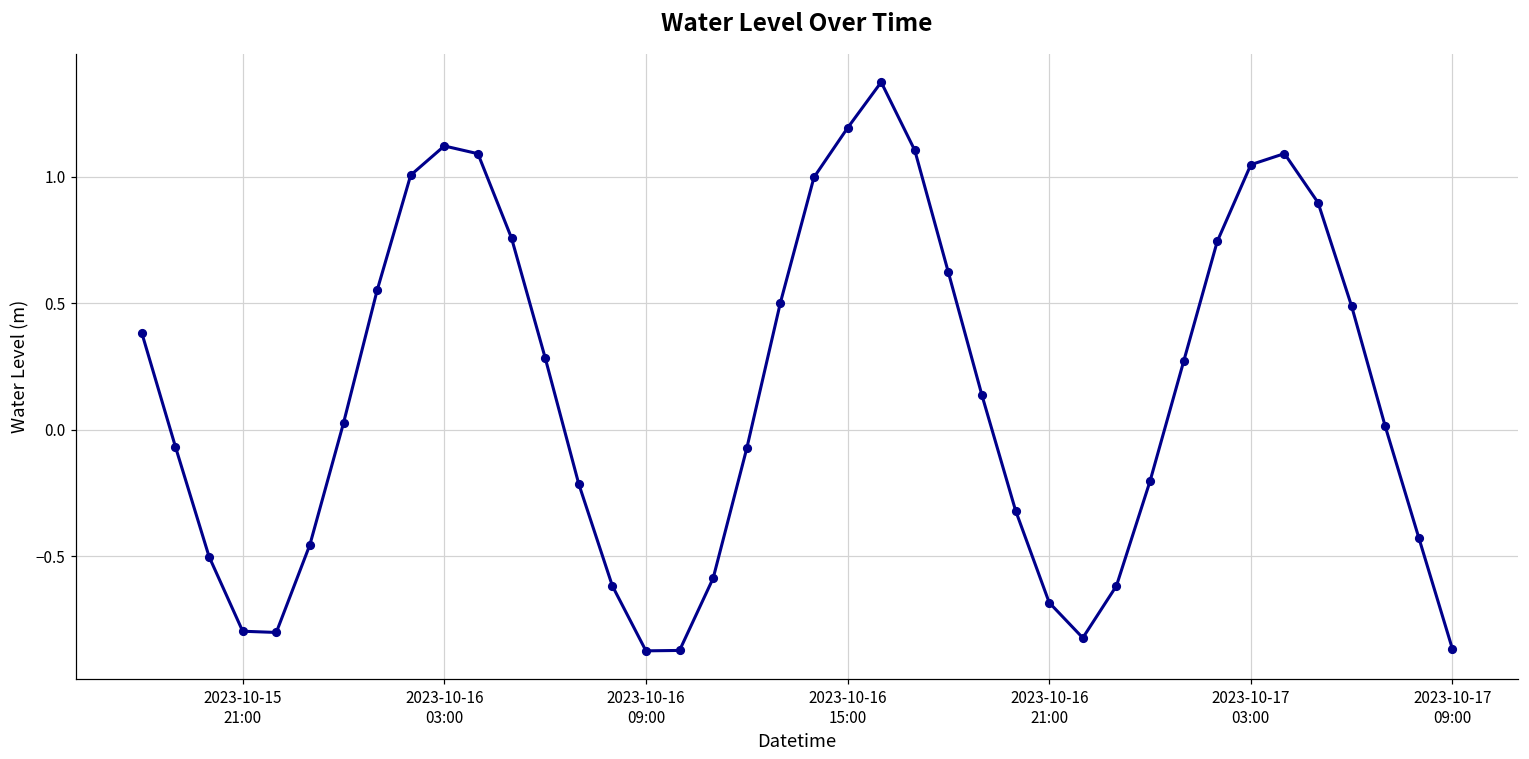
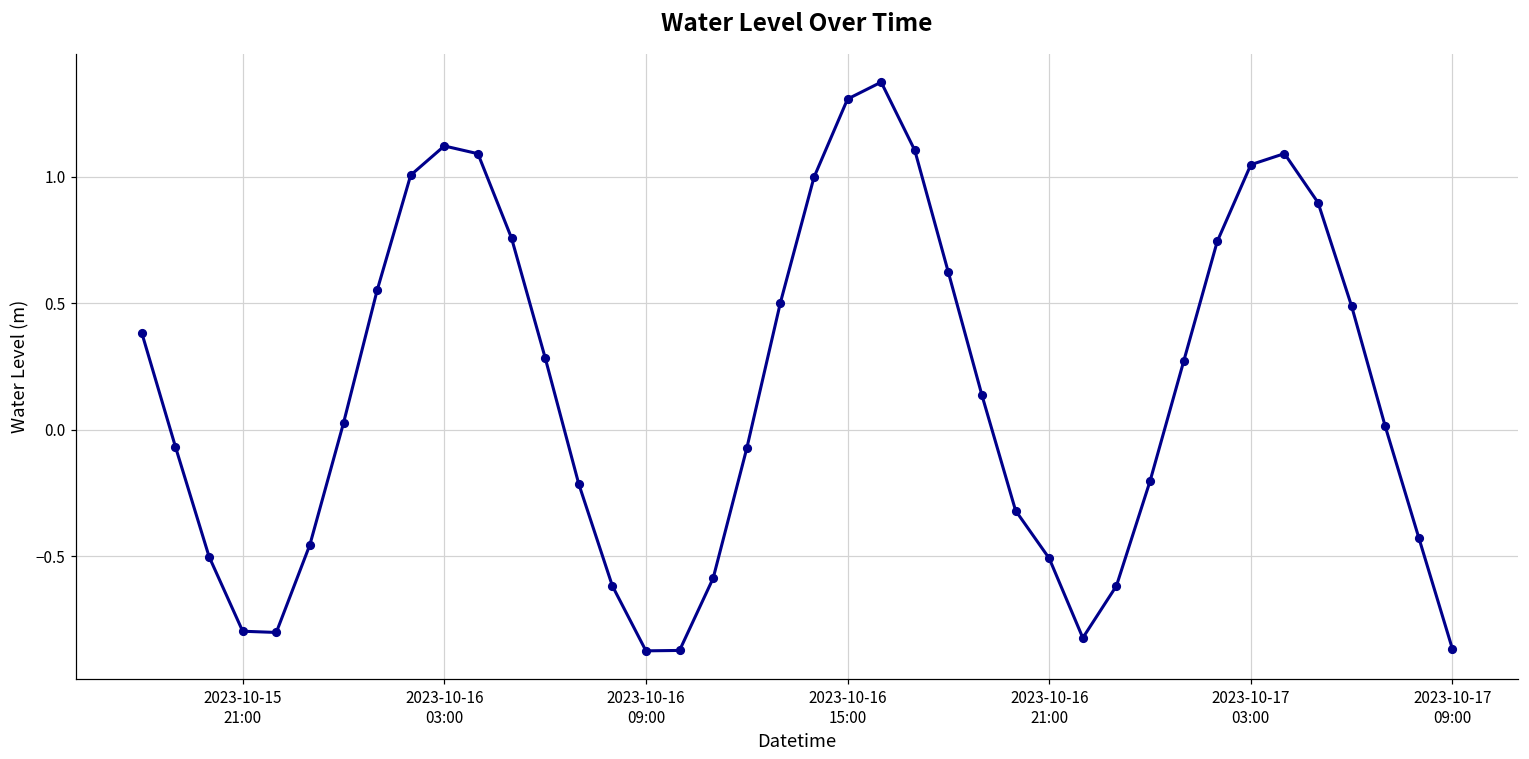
2023-10-16 15:00: 1.19 -> 1.31
2023-10-16 21:00: -0.68 -> -0.51
